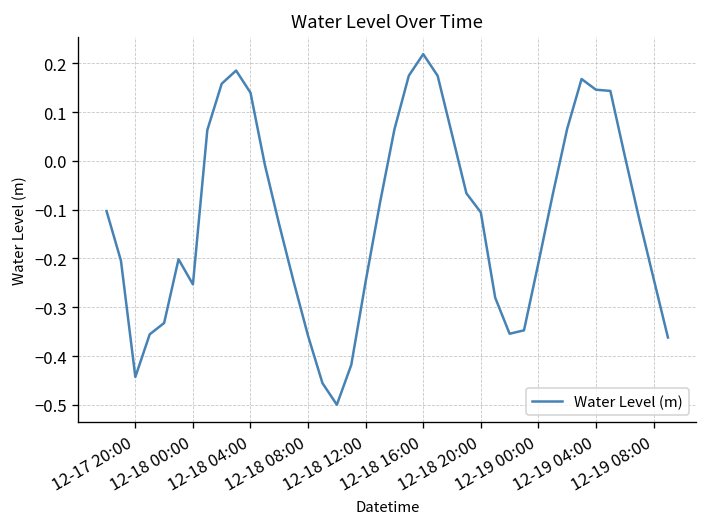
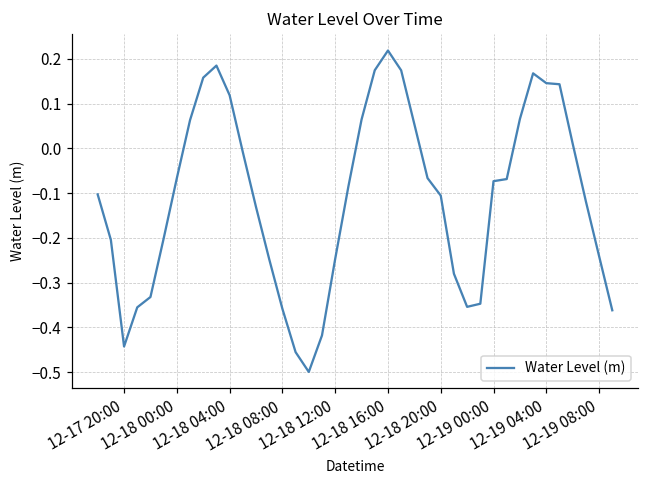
12-18 00:00: -0.25 -> -0.07
12-18 04:00: 0.14 -> 0.12
12-19 00:00: -0.21 -> -0.07
